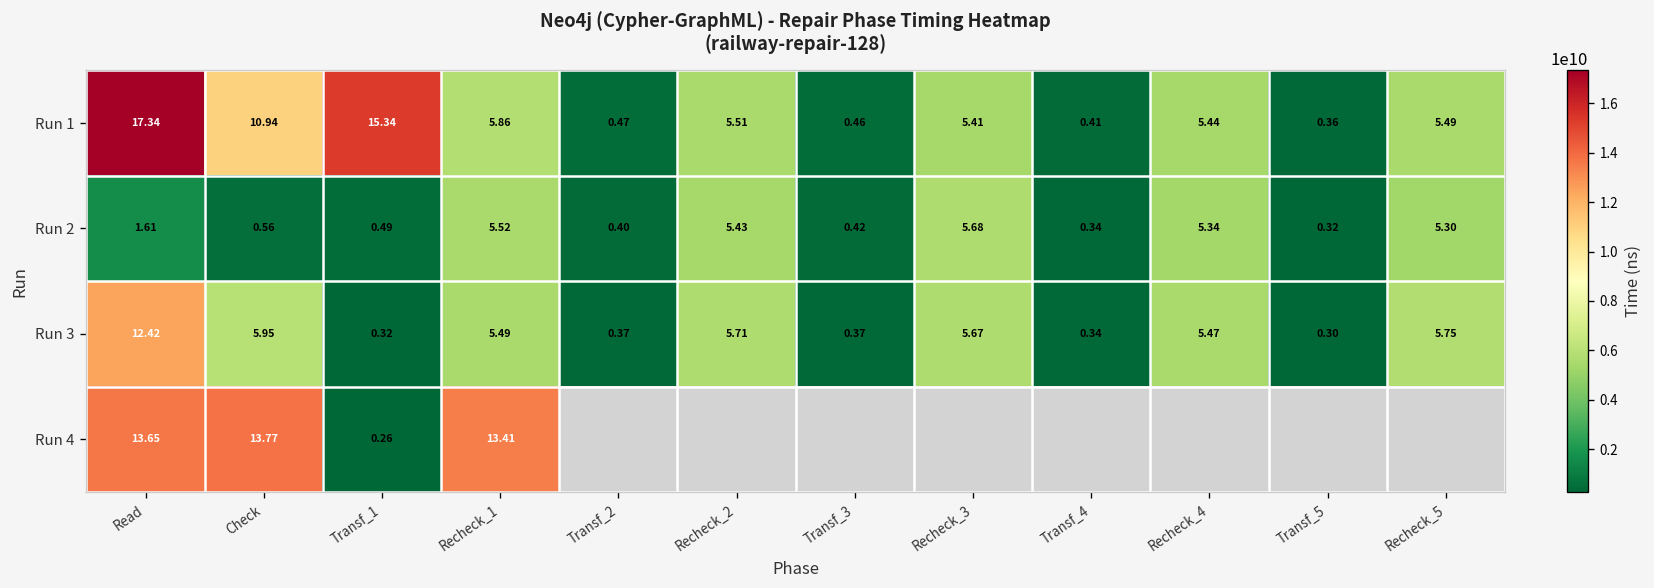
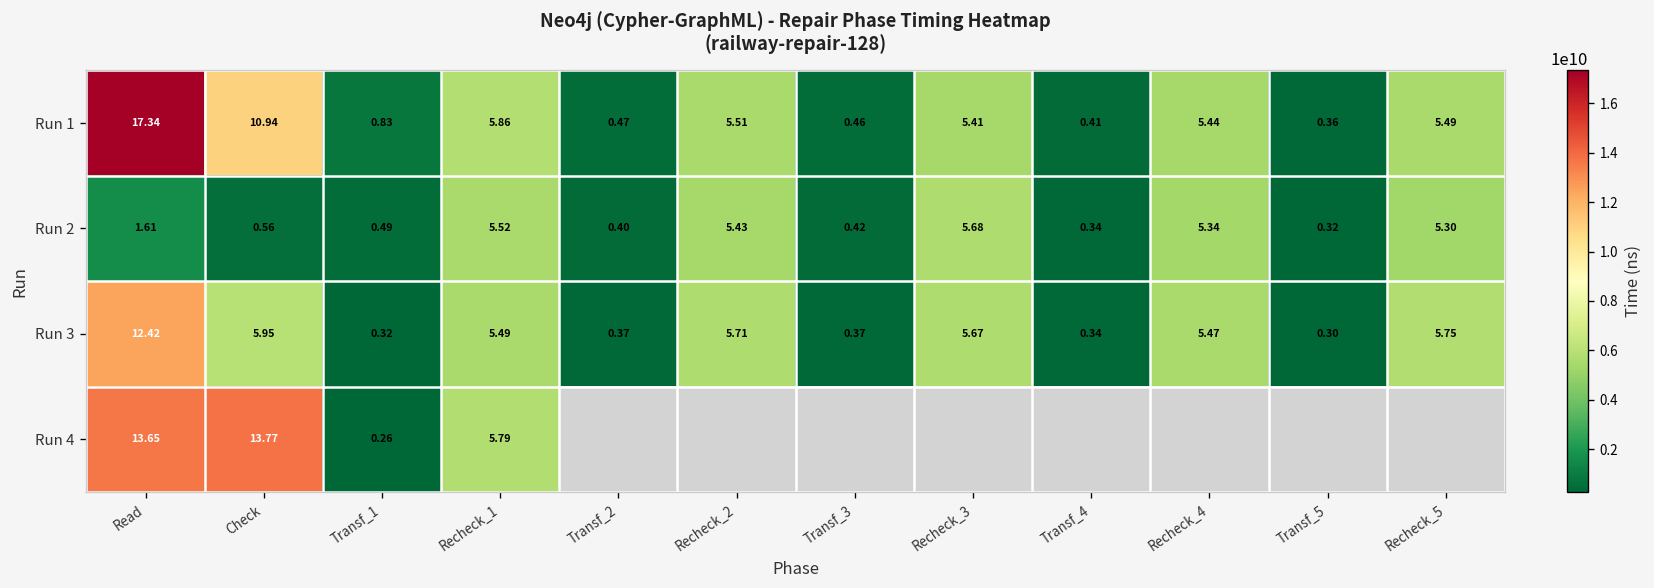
Run 1, Transf_1: 15.34 -> 0.83
Run 4, Recheck_1: 13.41 -> 5.79
